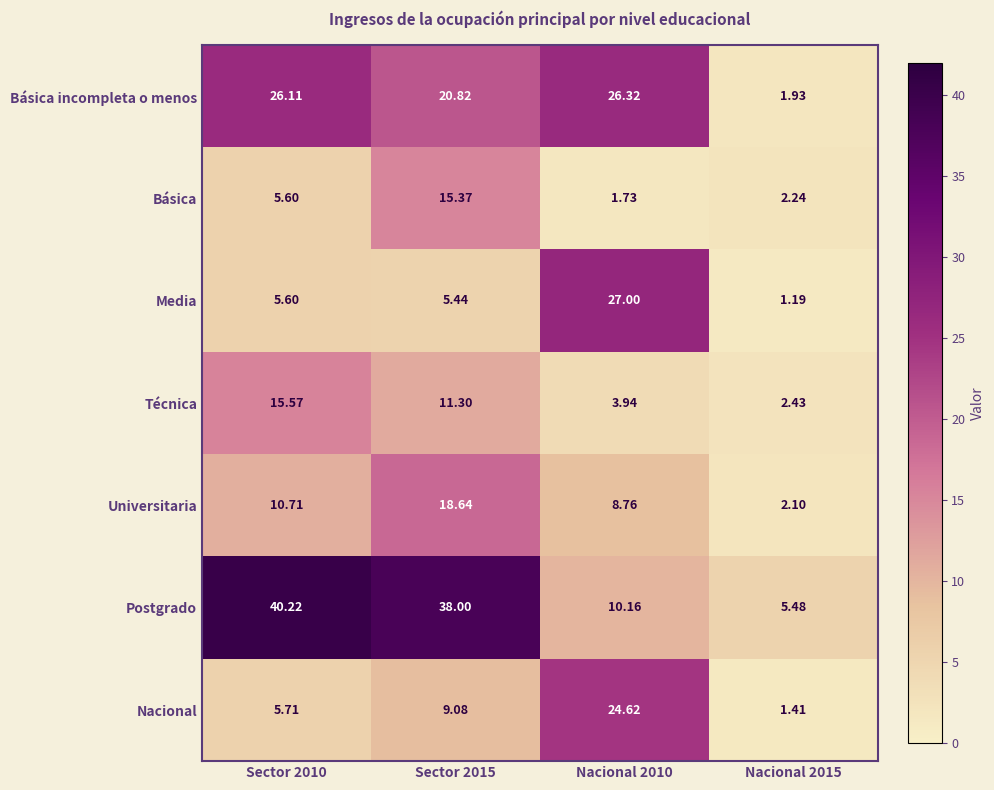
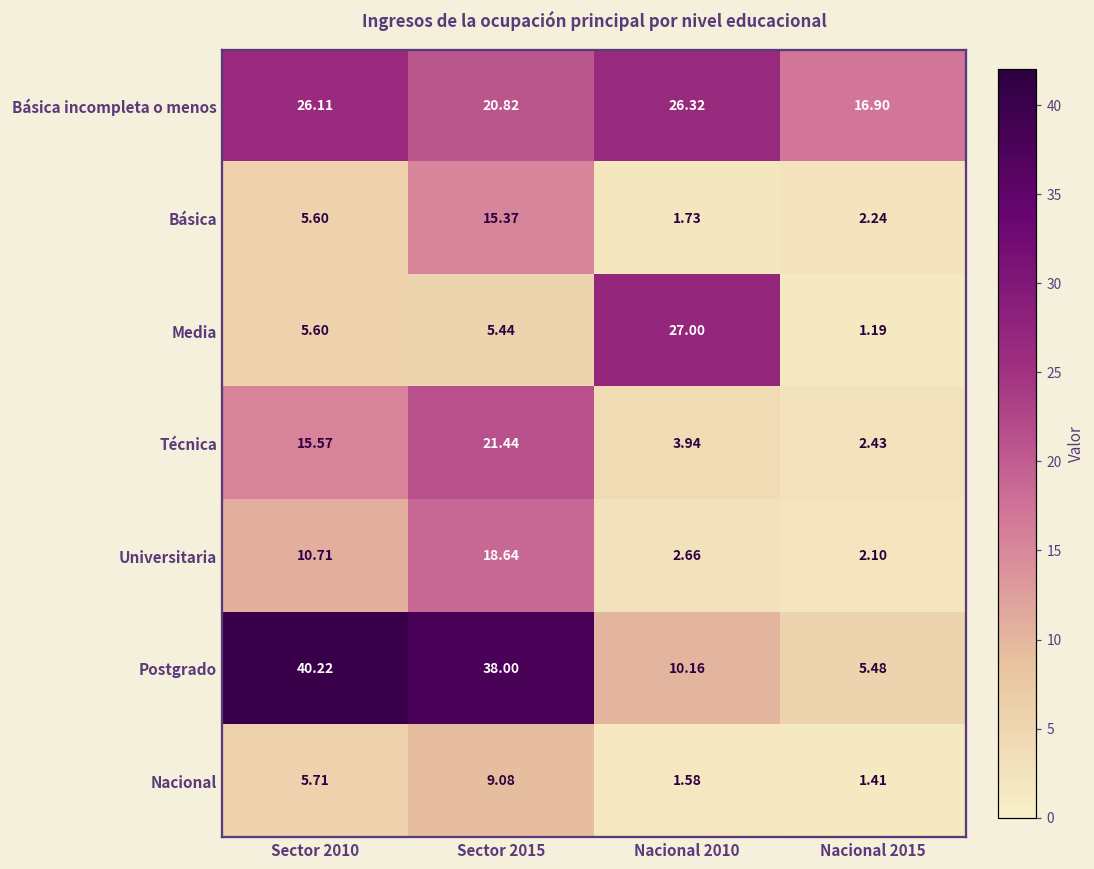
Básica incompleta o menos, Nacional 2015: 1.93 -> 16.90
Técnica, Sector 2015: 11.30 -> 21.44
Universitaria, Nacional 2010: 8.76 -> 2.66
Nacional, Nacional 2010: 24.62 -> 1.58
